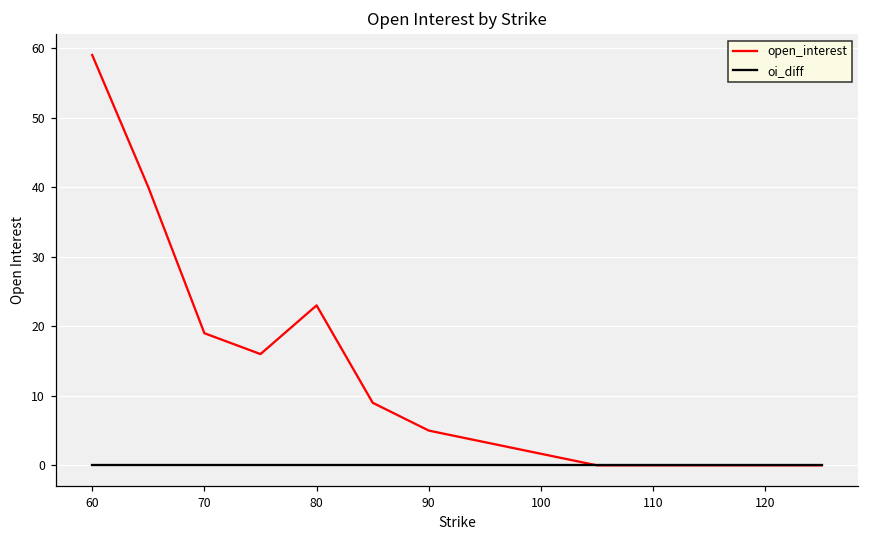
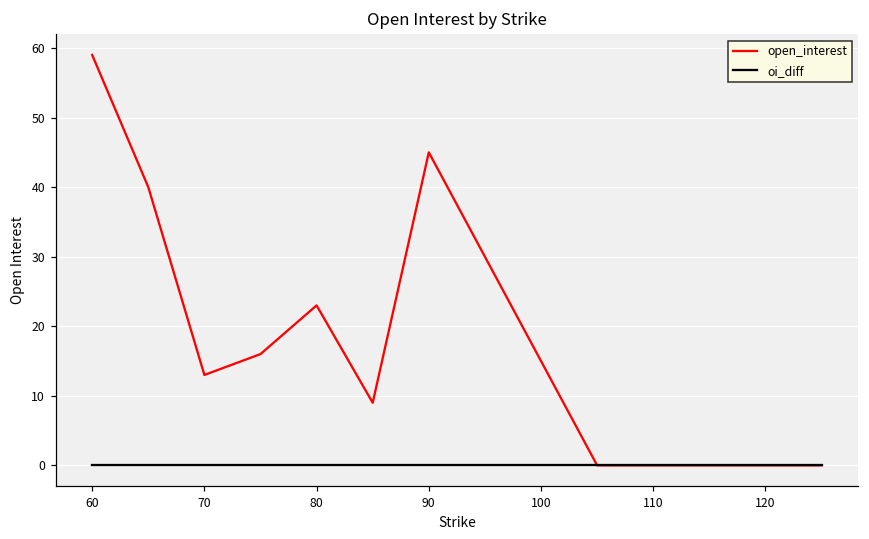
open_interest, 70: 19 -> 13
open_interest, 90: 5 -> 45
